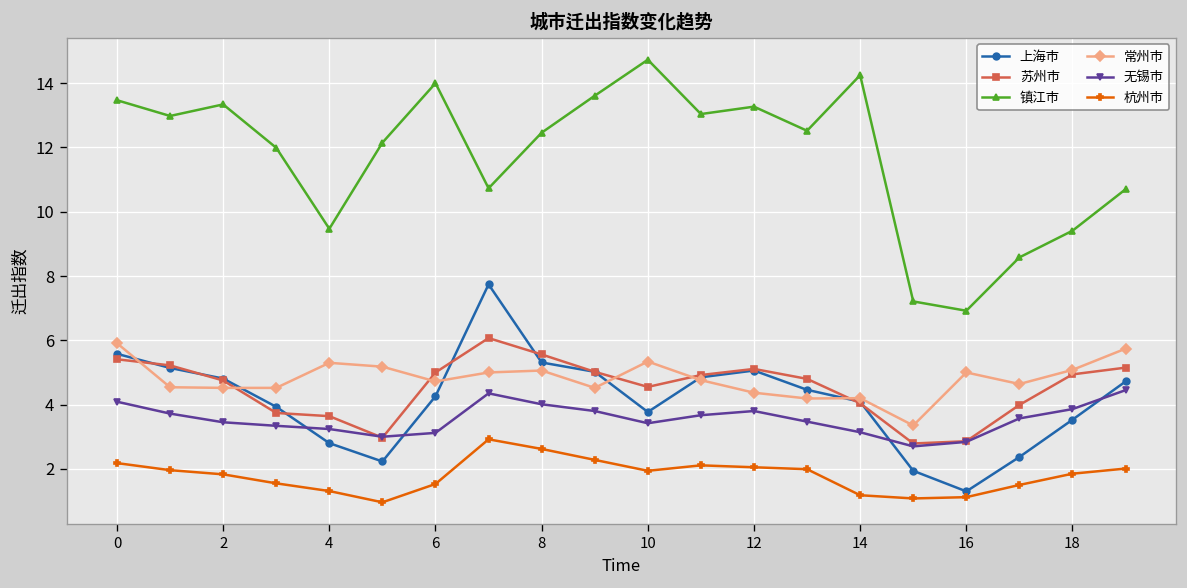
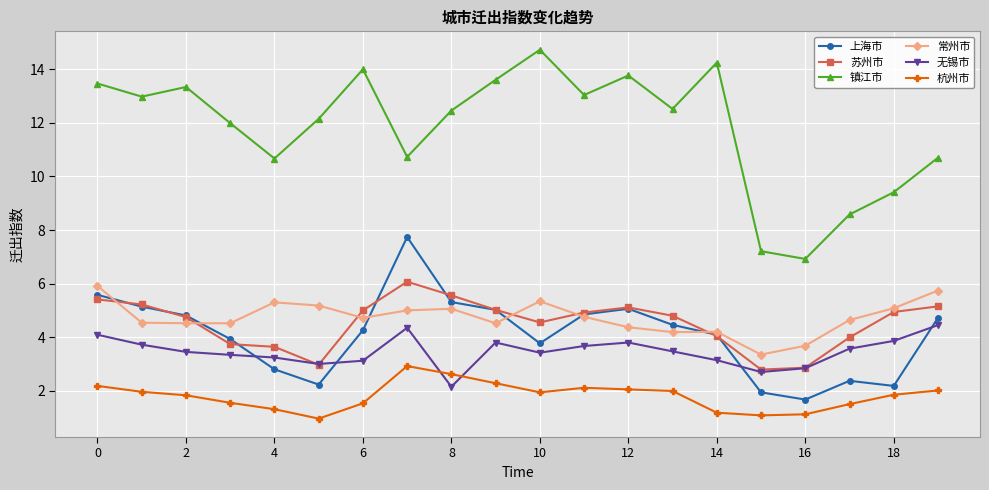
镇江市, 4: 9.5 -> 10.7
无锡市, 8: 4.0 -> 2.2
镇江市, 12: 13.3 -> 13.8
上海市, 16: 1.3 -> 1.7
常州市, 16: 5.0 -> 3.7
上海市, 18: 3.5 -> 2.2
